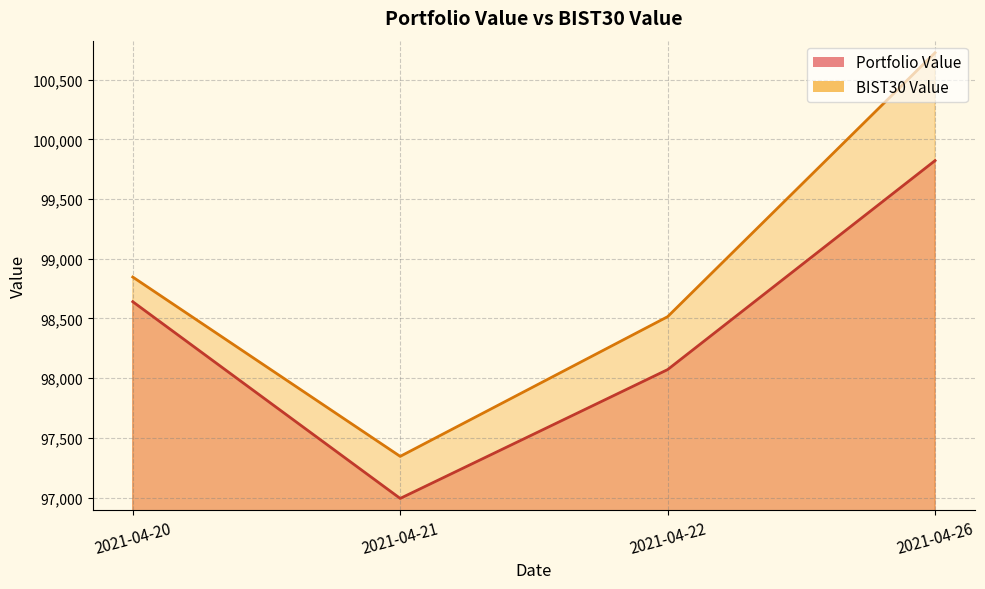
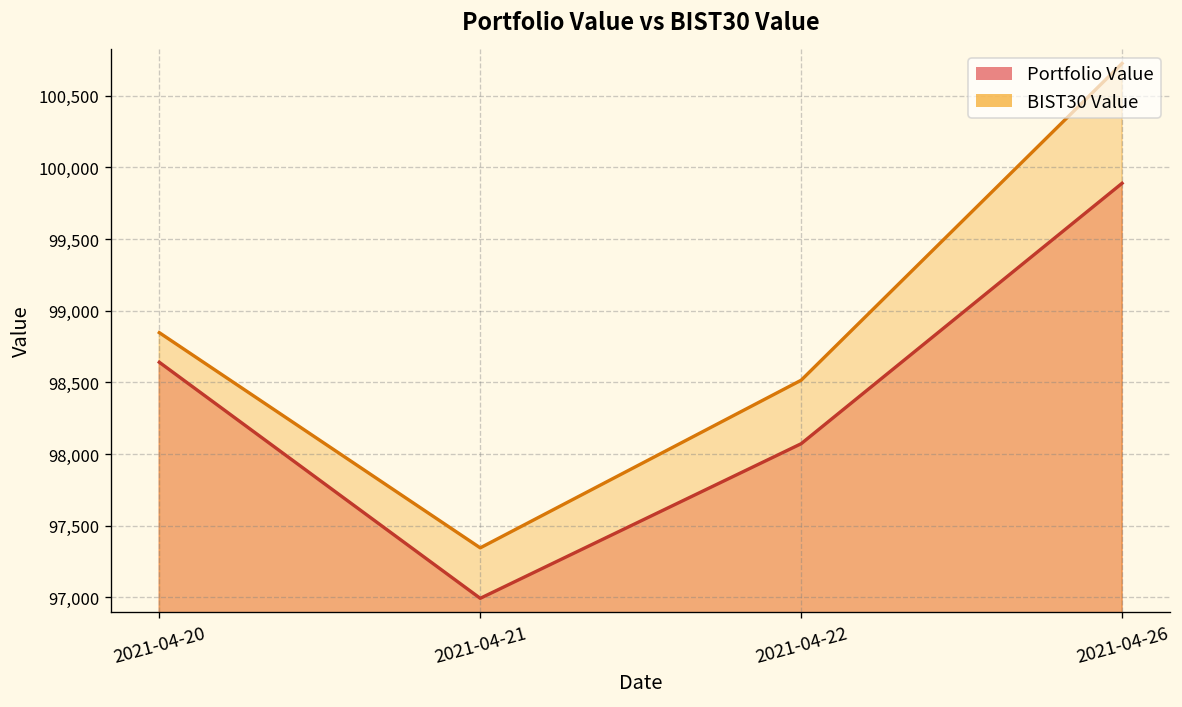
Portfolio Value, 2021-04-26: 99,820 -> 99,890
